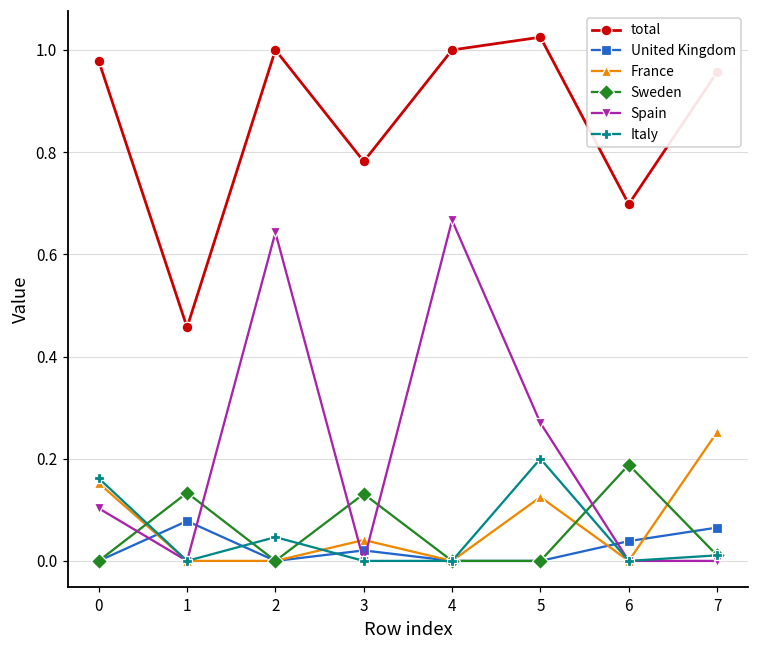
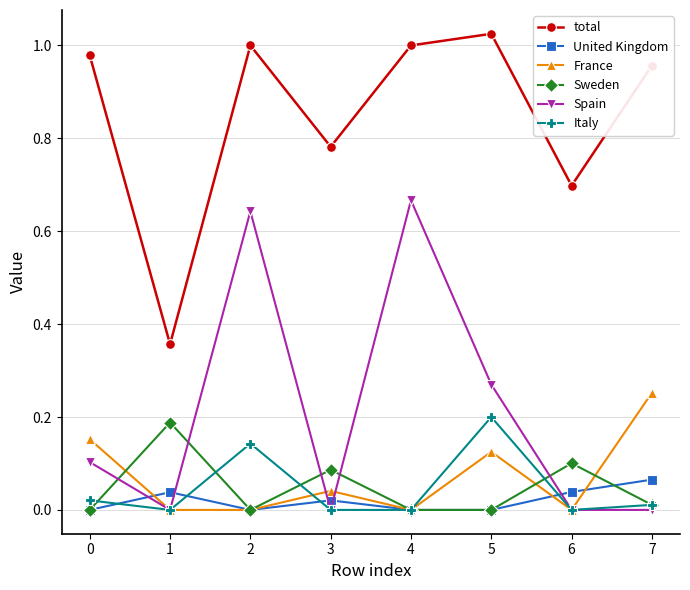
Italy, 0: 0.16 -> 0.02
total, 1: 0.46 -> 0.36
United Kingdom, 1: 0.08 -> 0.04
Sweden, 1: 0.13 -> 0.19
Italy, 2: 0.05 -> 0.14
Sweden, 3: 0.13 -> 0.09
Sweden, 6: 0.19 -> 0.10
